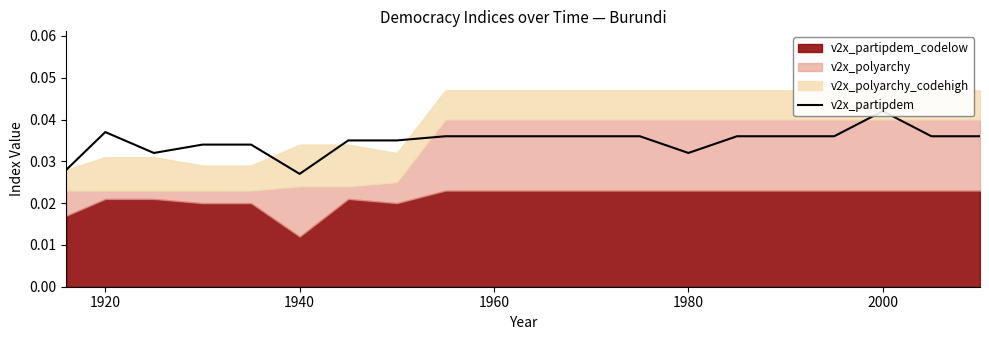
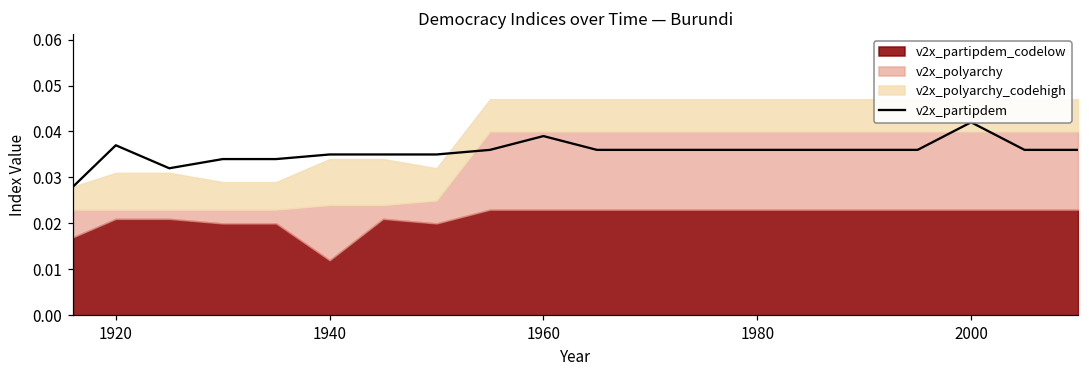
v2x_partipdem, 1940: 0.027 -> 0.035
v2x_partipdem, 1960: 0.036 -> 0.039
v2x_partipdem, 1980: 0.032 -> 0.036
